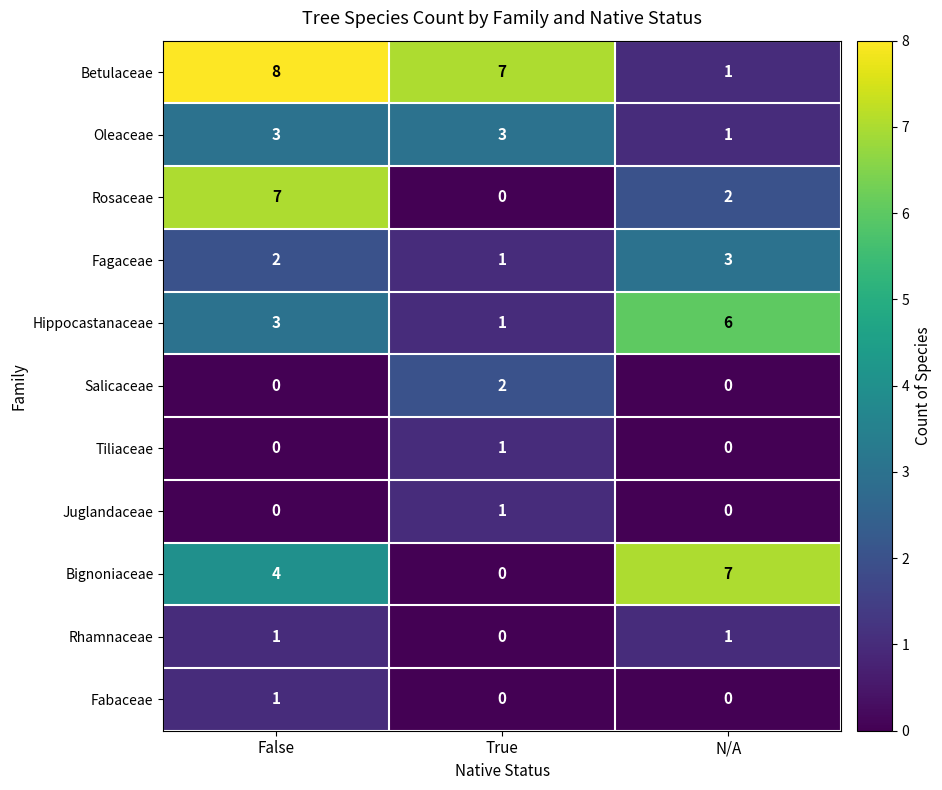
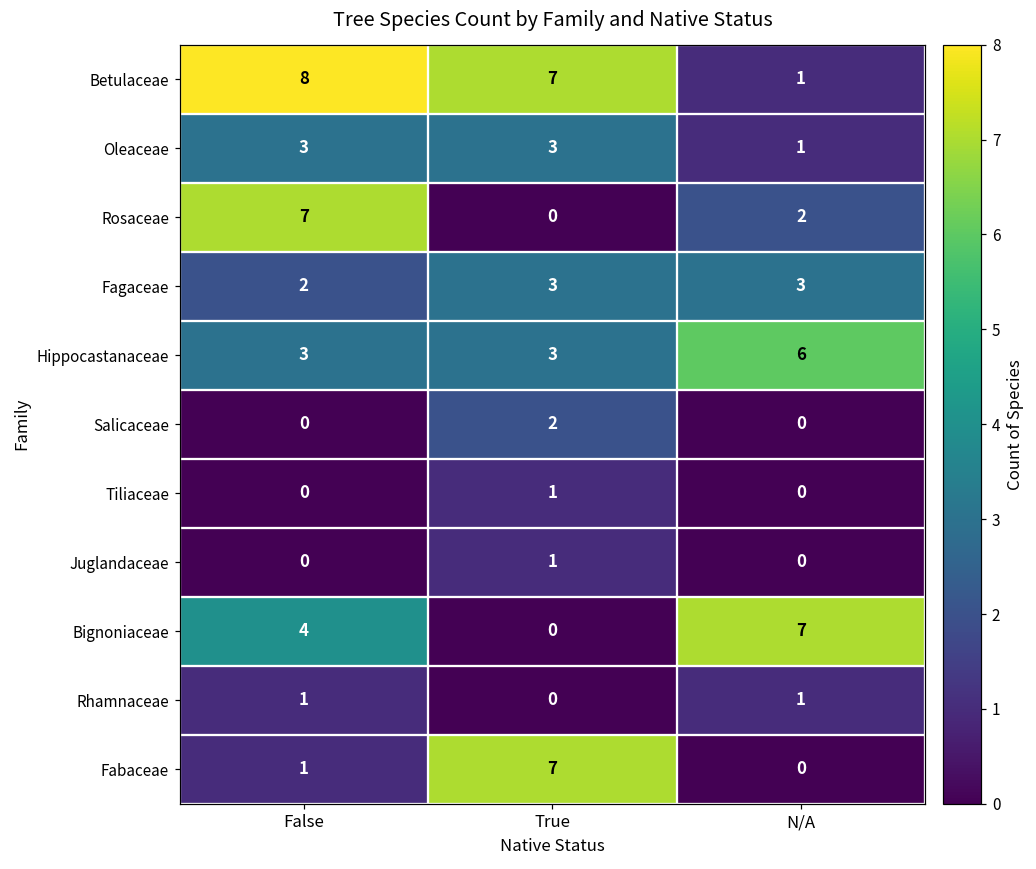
Fagaceae, True: 1 -> 3
Hippocastanaceae, True: 1 -> 3
Fabaceae, True: 0 -> 7
